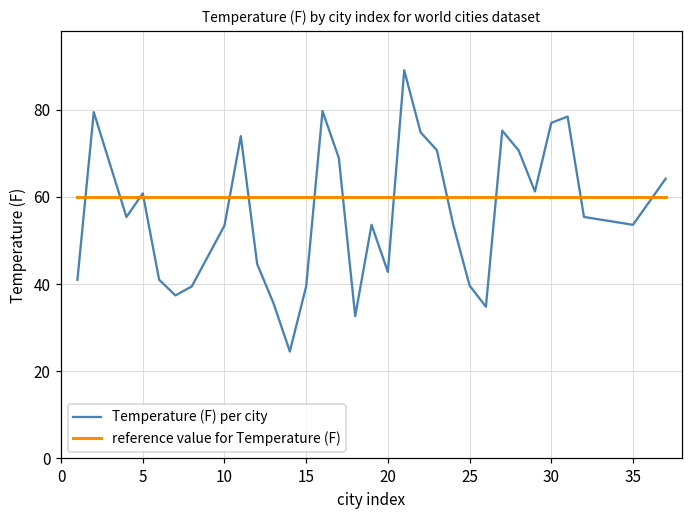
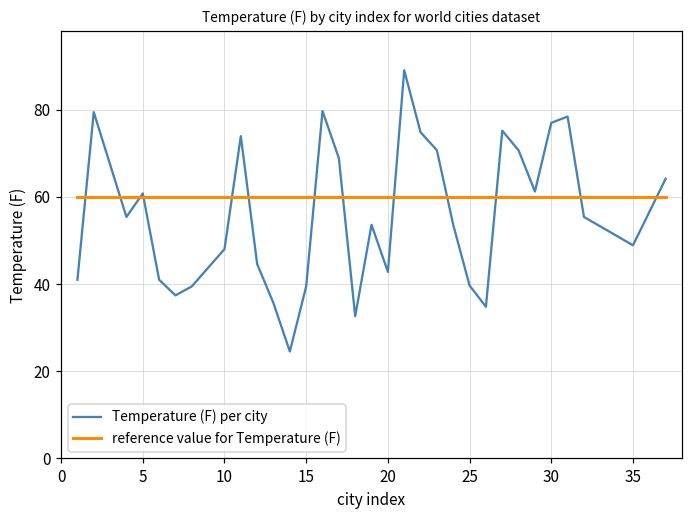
Temperature (F) per city, 10: 53 -> 48
Temperature (F) per city, 35: 54 -> 49
